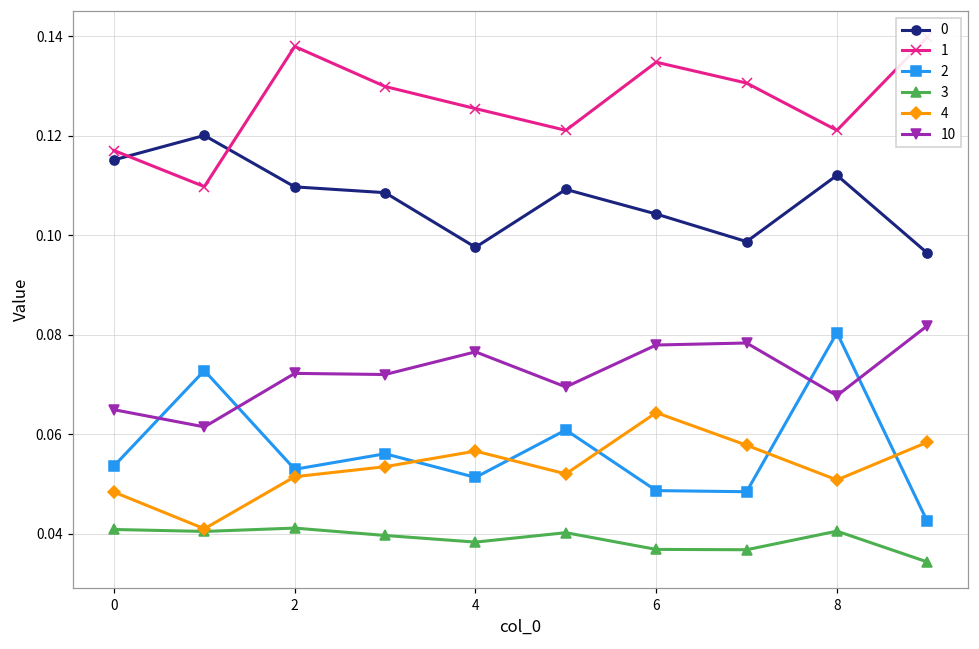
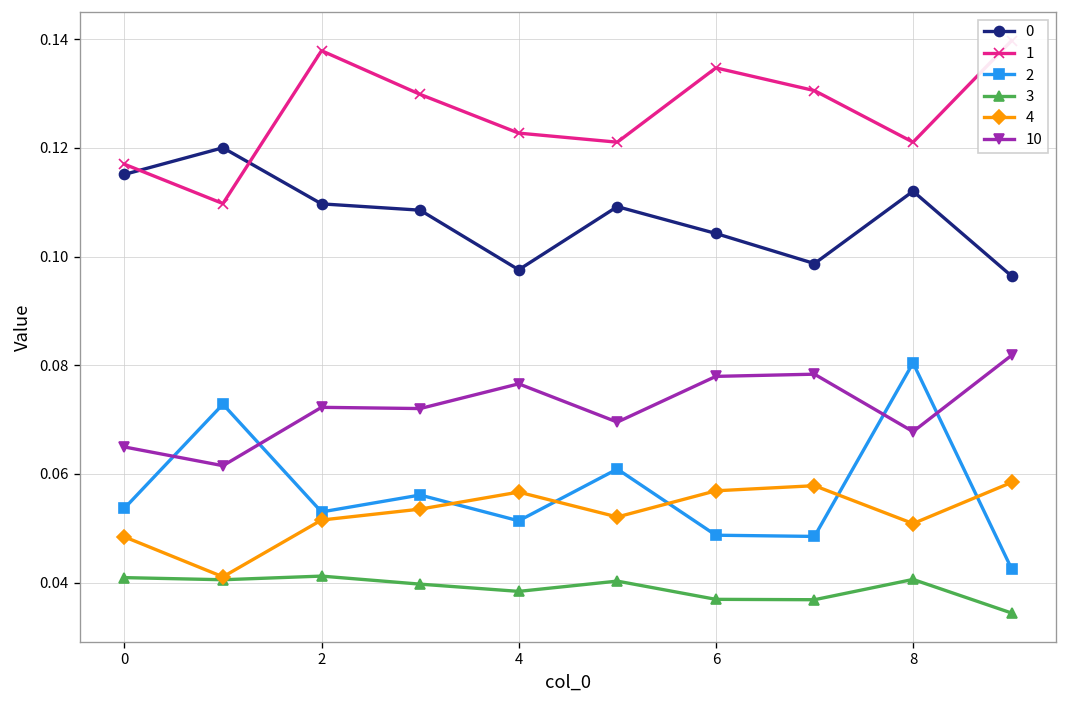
1, 4: 0.125 -> 0.123
4, 6: 0.064 -> 0.057
